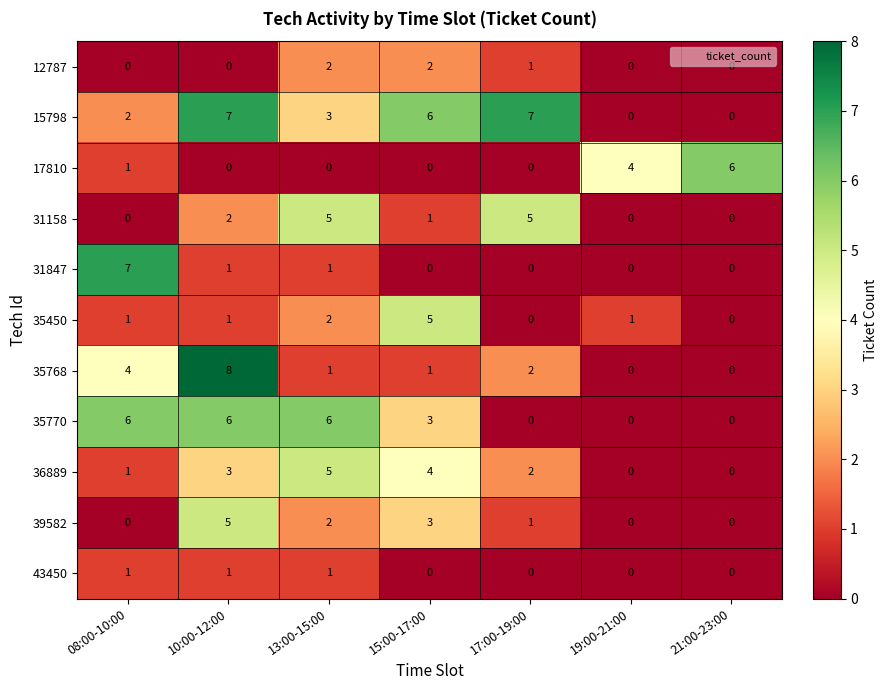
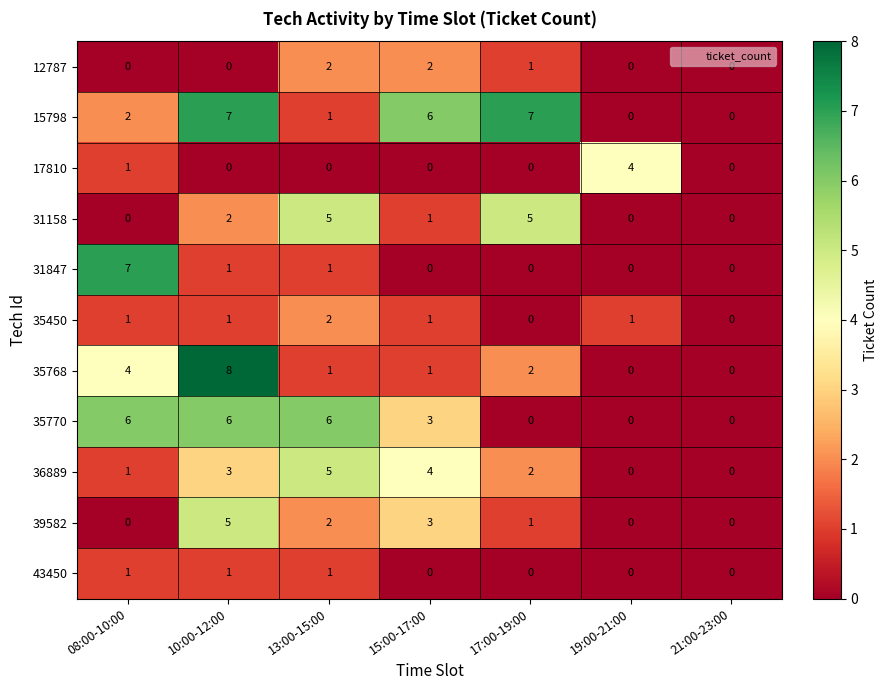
15798, 13:00-15:00: 3 -> 1
17810, 21:00-23:00: 6 -> 0
35450, 15:00-17:00: 5 -> 1
